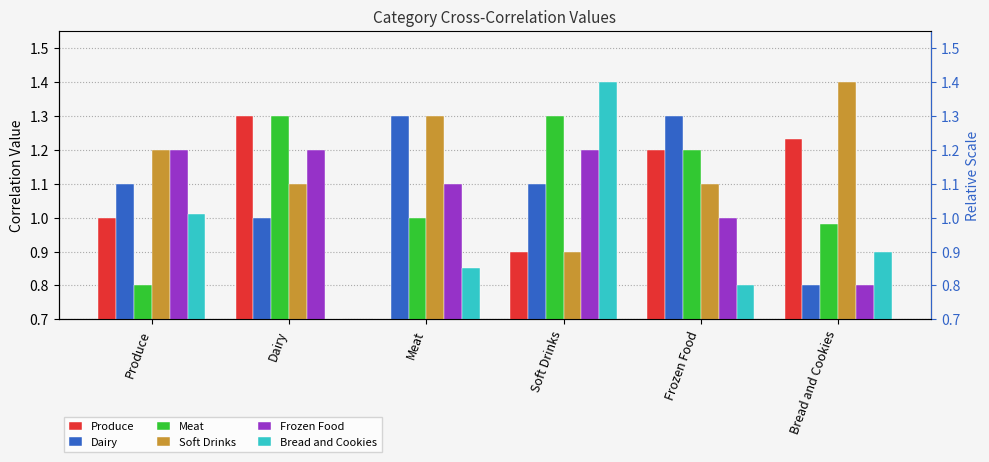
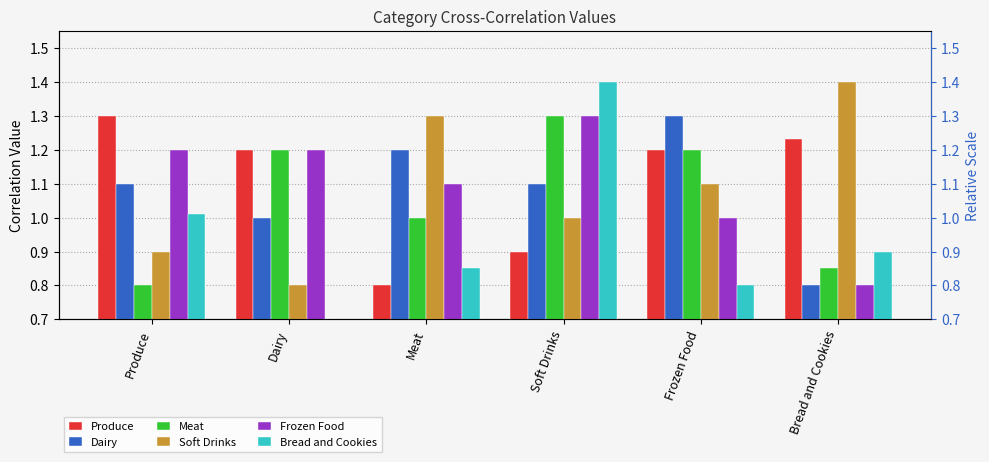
Produce, Produce: 1.0 -> 1.3
Soft Drinks, Produce: 1.2 -> 0.9
Produce, Dairy: 1.3 -> 1.2
Meat, Dairy: 1.3 -> 1.2
Soft Drinks, Dairy: 1.1 -> 0.8
Produce, Meat: 0.7 -> 0.8
Dairy, Meat: 1.3 -> 1.2
Soft Drinks, Soft Drinks: 0.9 -> 1.0
Frozen Food, Soft Drinks: 1.2 -> 1.3
Meat, Bread and Cookies: 0.98 -> 0.85
